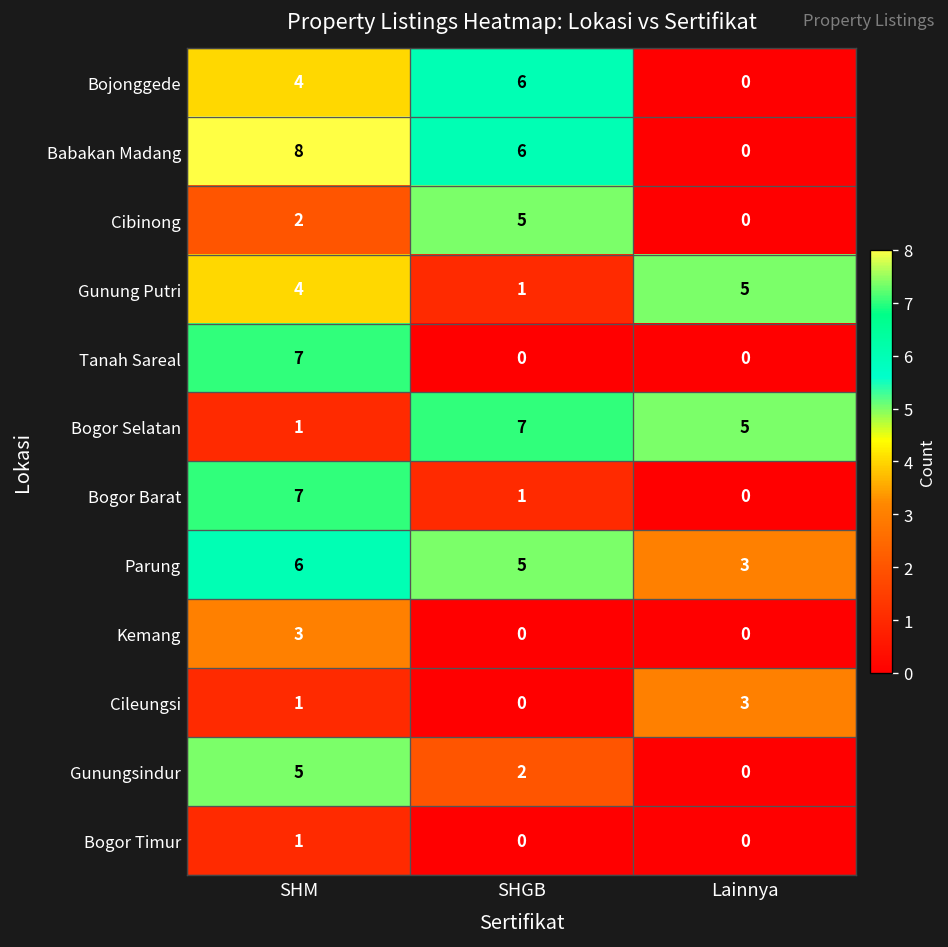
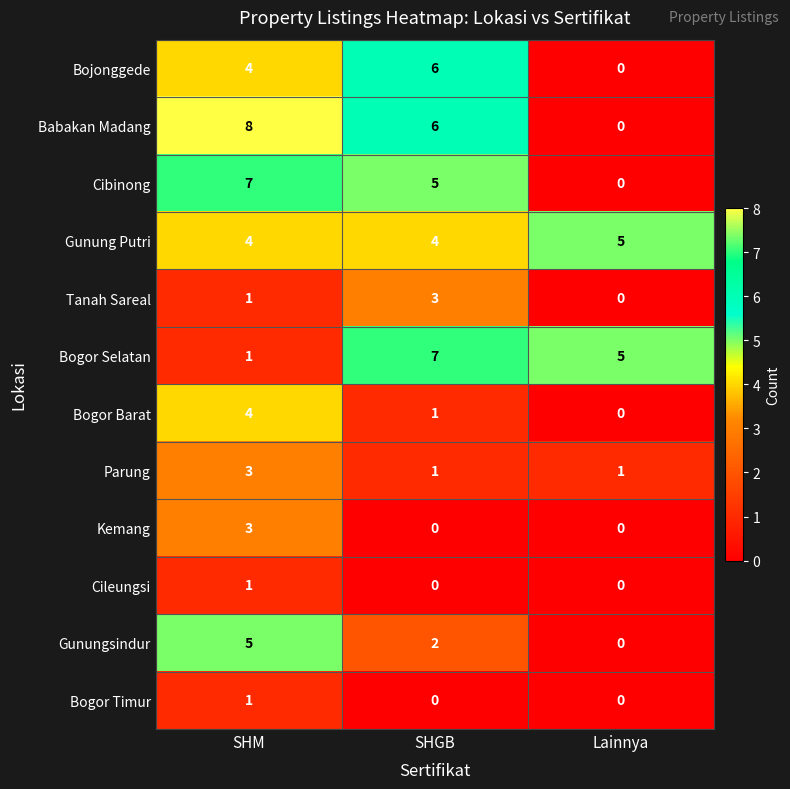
Cibinong, SHM: 2 -> 7
Gunung Putri, SHGB: 1 -> 4
Tanah Sareal, SHM: 7 -> 1
Tanah Sareal, SHGB: 0 -> 3
Bogor Barat, SHM: 7 -> 4
Parung, SHM: 6 -> 3
Parung, SHGB: 5 -> 1
Parung, Lainnya: 3 -> 1
Cileungsi, Lainnya: 3 -> 0
